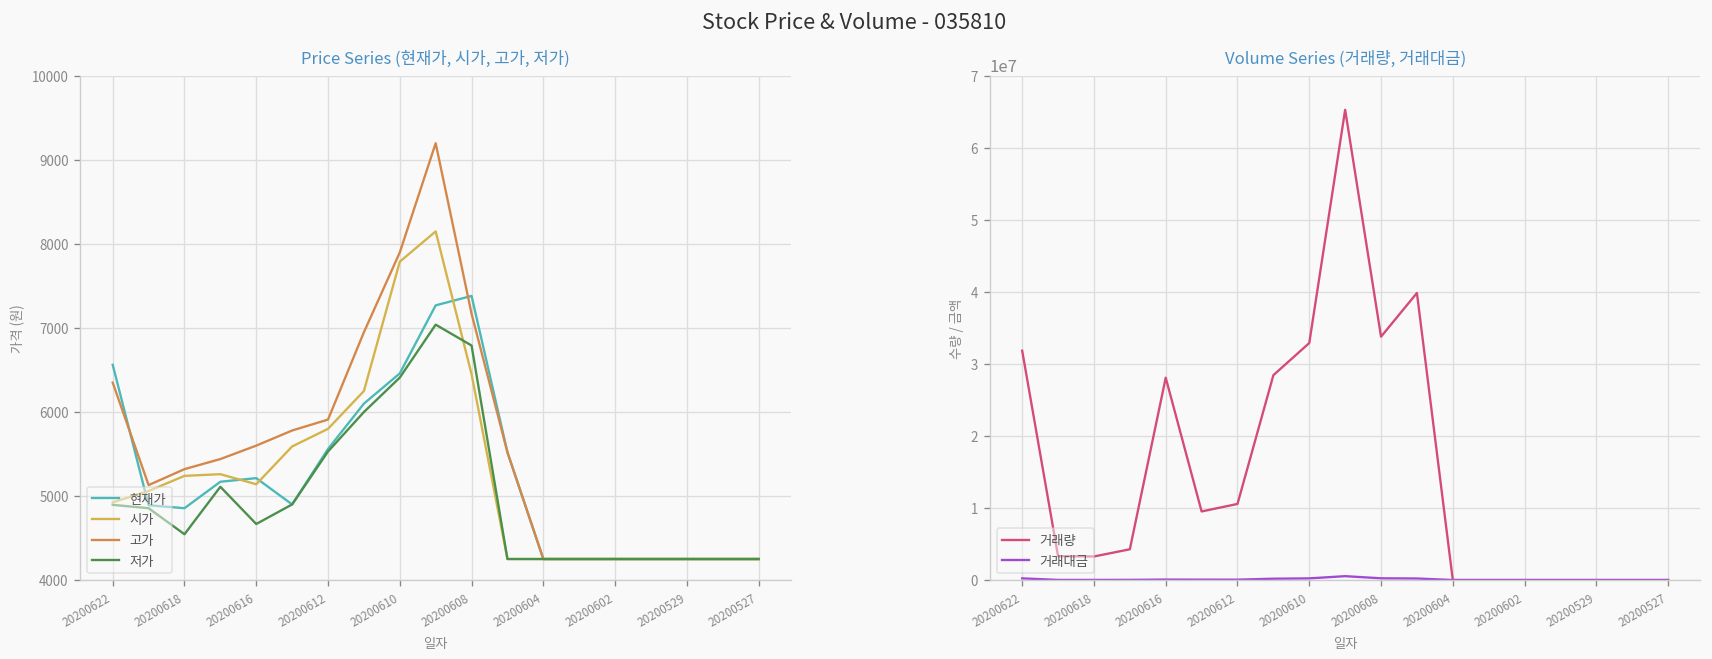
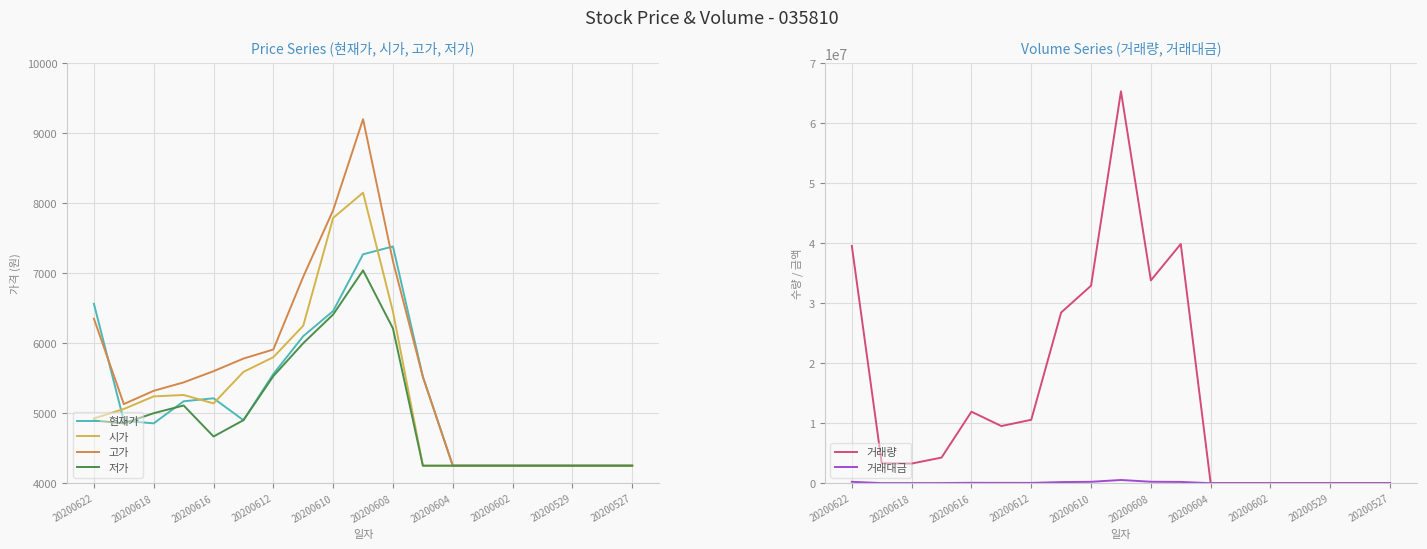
Price Series (현재가, 시가, 고가, 저가), 저가, 20200618: 4500 -> 5000
Price Series (현재가, 시가, 고가, 저가), 저가, 20200608: 6800 -> 6200
Volume Series (거래량, 거래대금), 거래량, 20200622: 32000000 -> 40000000
Volume Series (거래량, 거래대금), 거래량, 20200616: 28000000 -> 12000000
